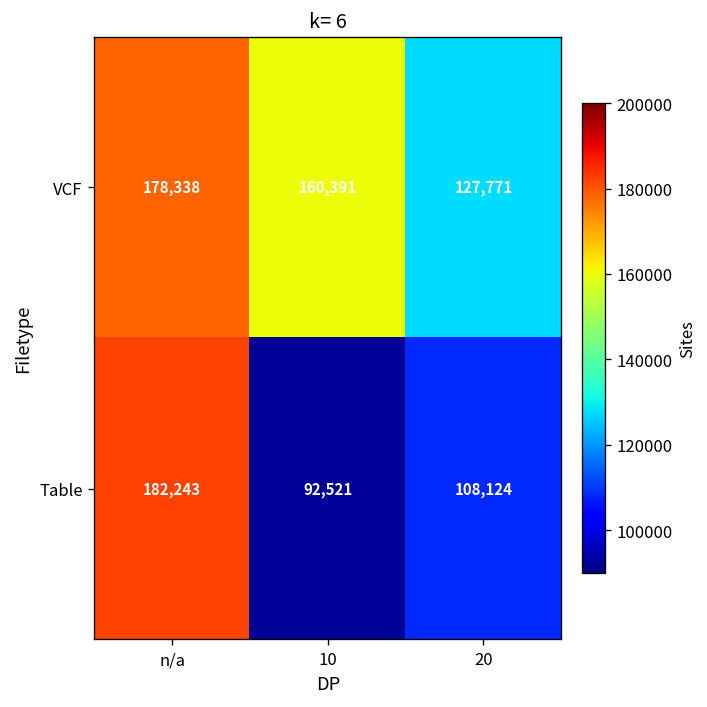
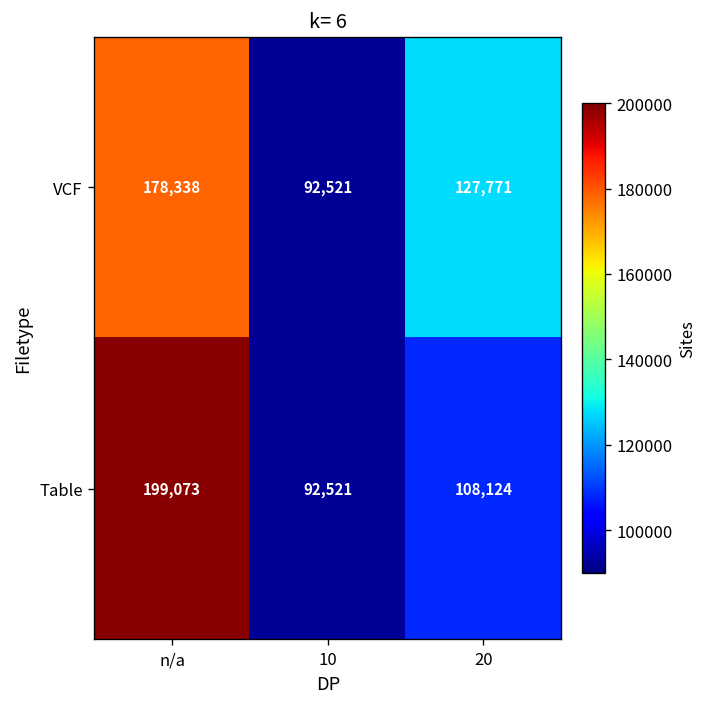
VCF, 10: 160,391 -> 92,521
Table, n/a: 182,243 -> 199,073
